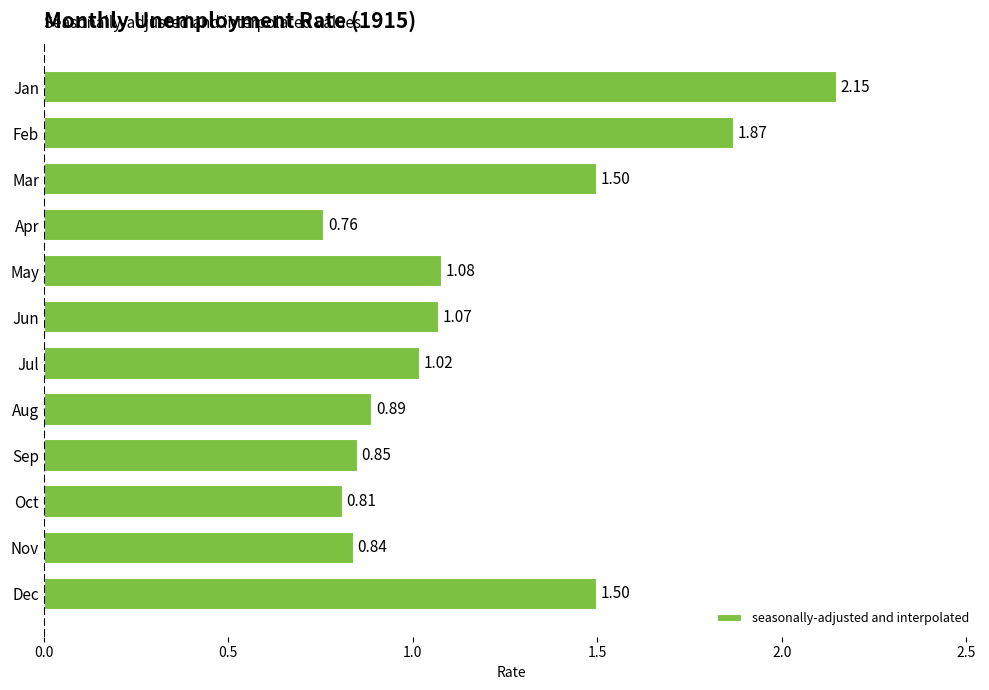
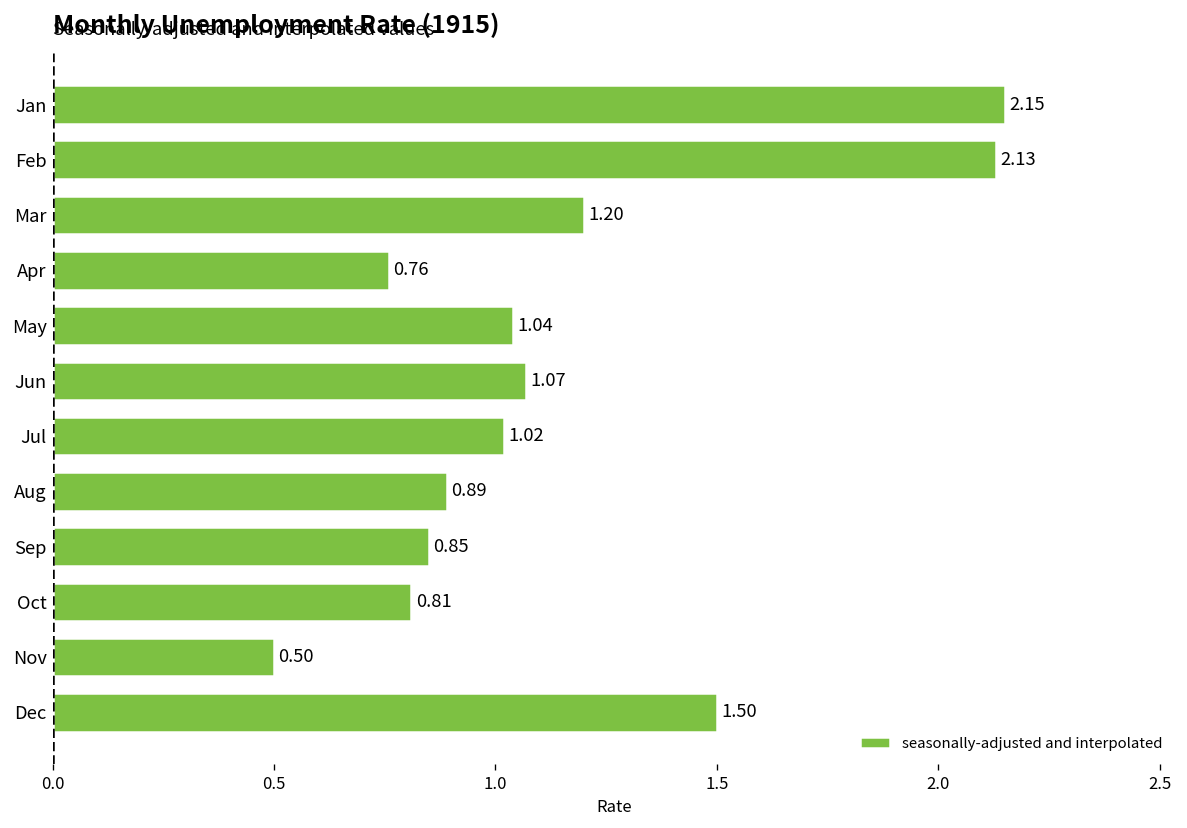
Feb: 1.87 -> 2.13
Mar: 1.50 -> 1.20
May: 1.08 -> 1.04
Nov: 0.84 -> 0.50
